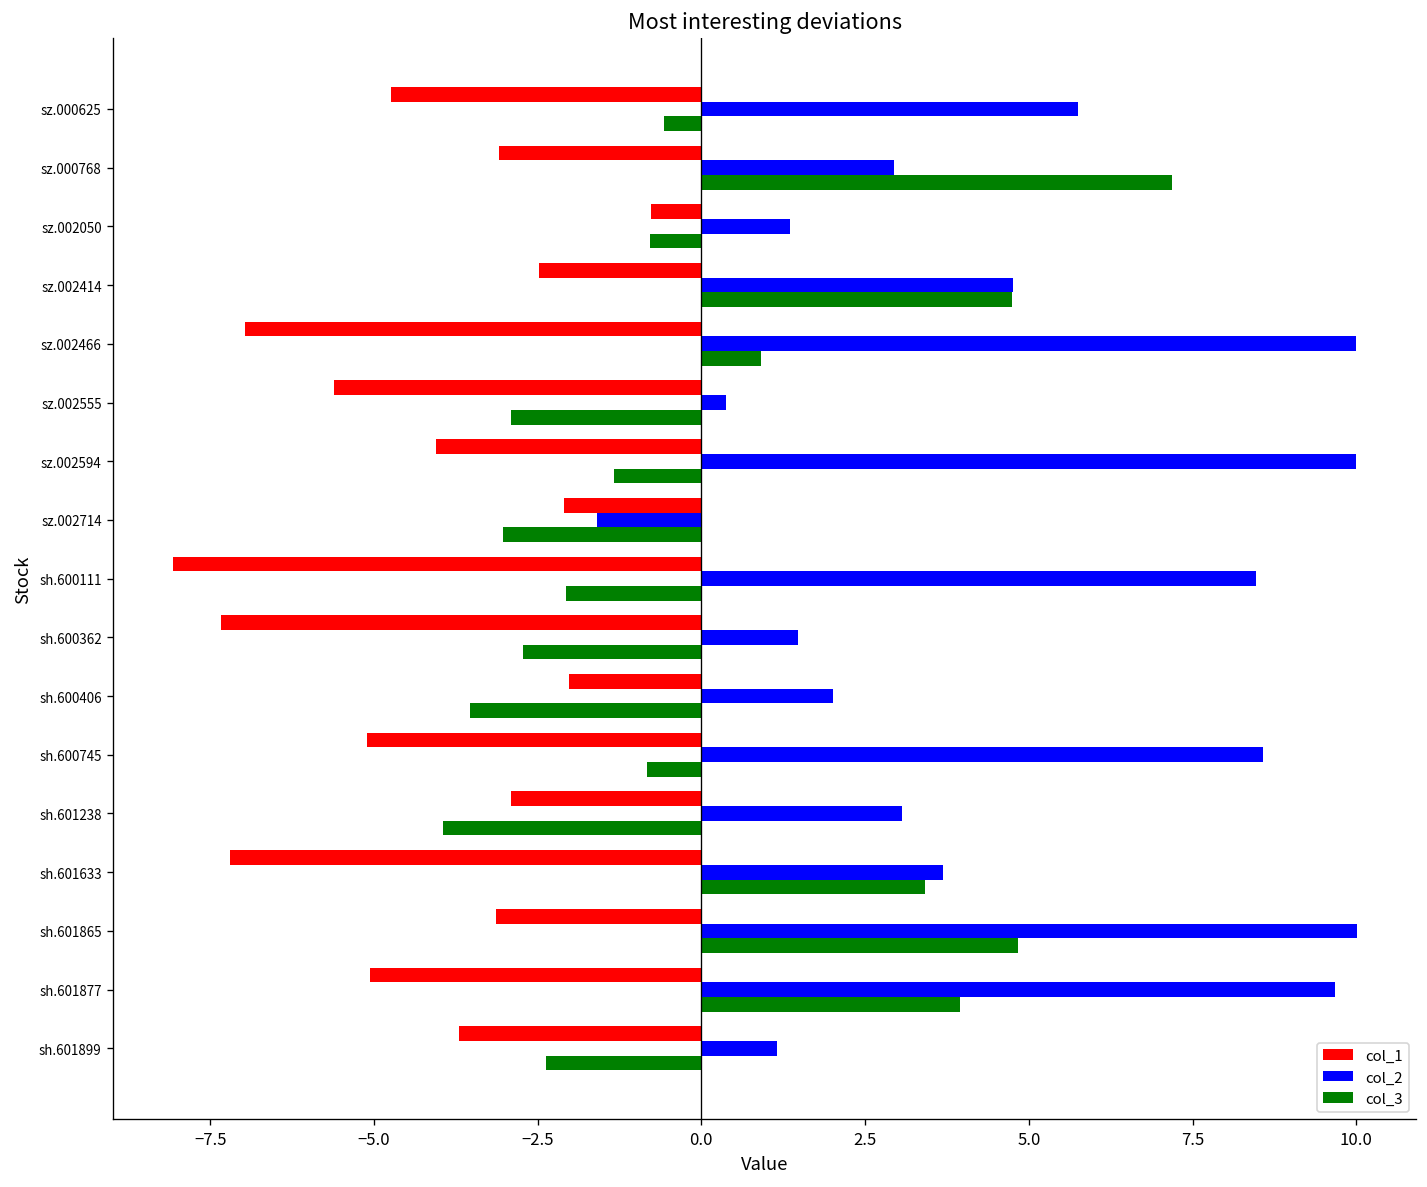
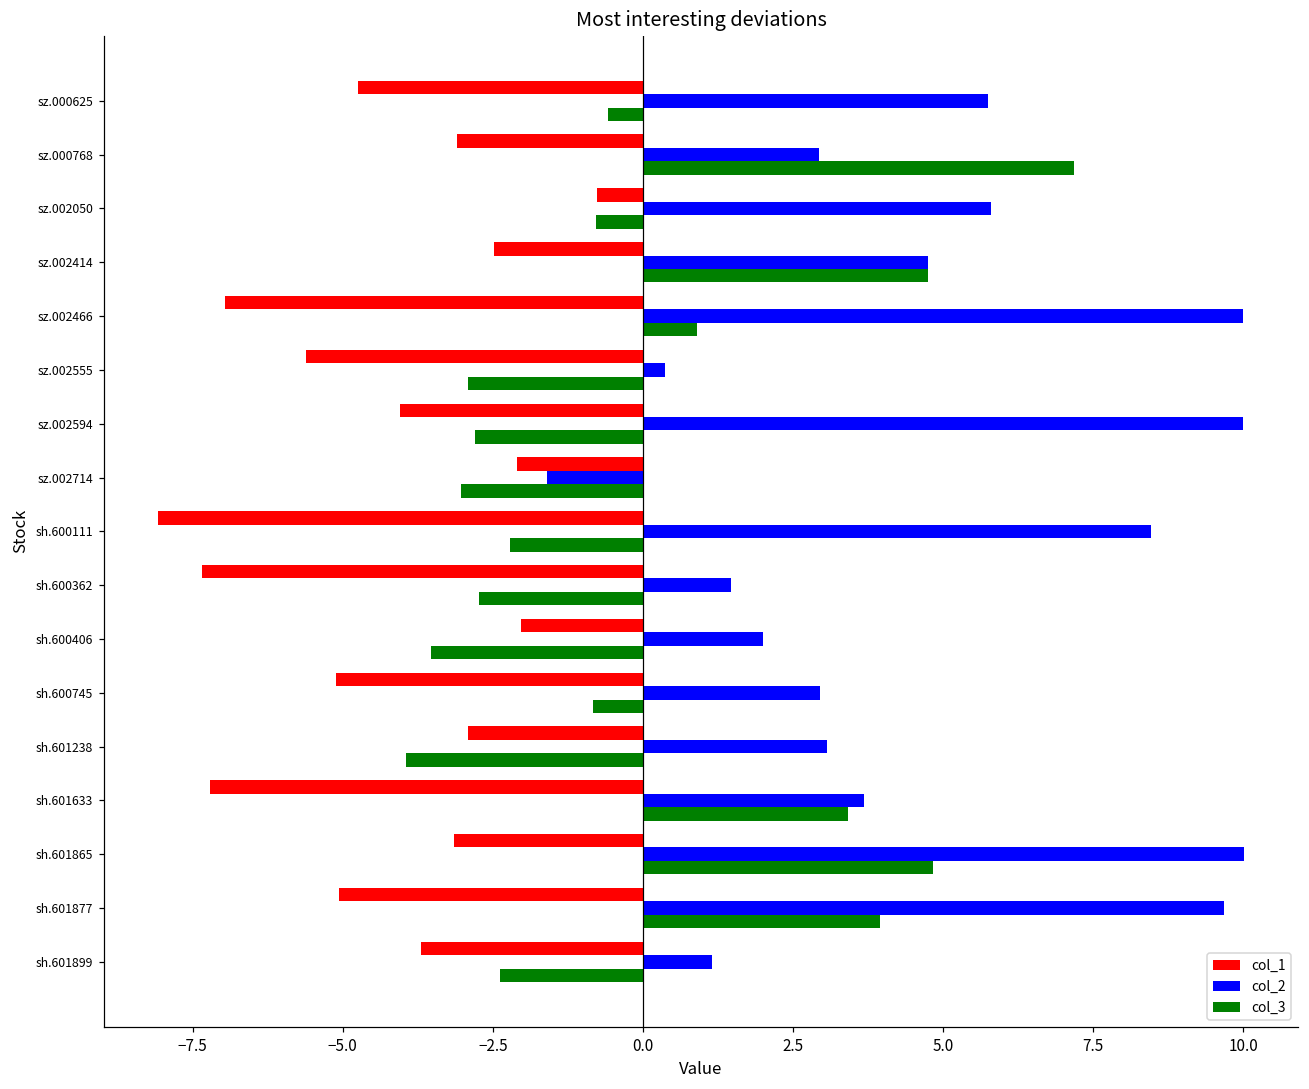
col_2, sz.002050: 1.4 -> 5.8
col_3, sz.002594: -1.3 -> -2.8
col_3, sh.600111: -2.1 -> -2.2
col_2, sh.600745: 8.6 -> 3.0
